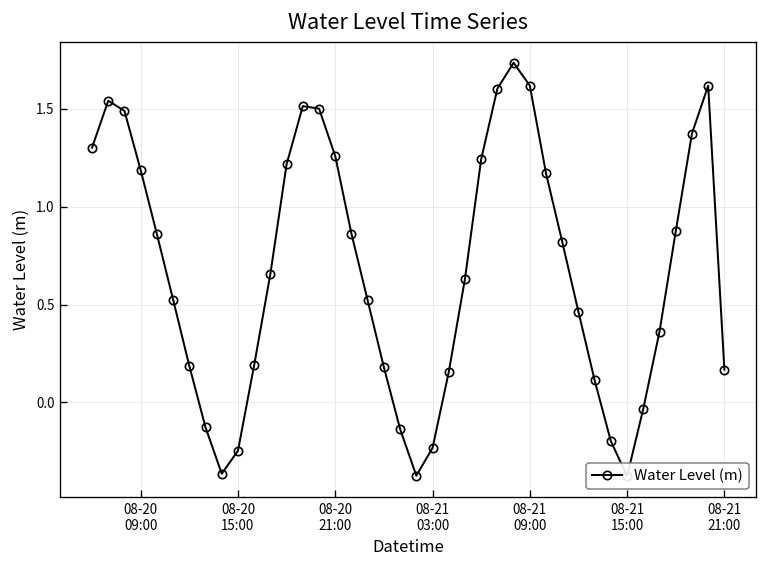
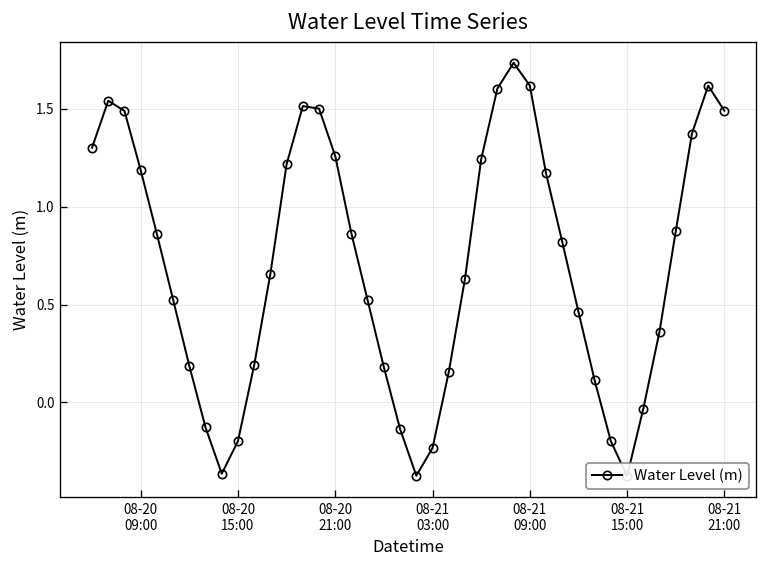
08-20 15:00: -0.25 -> -0.20
08-21 21:00: 0.17 -> 1.49
